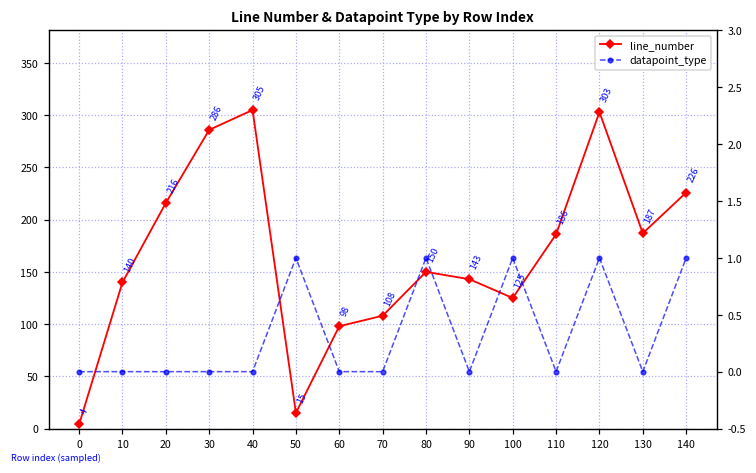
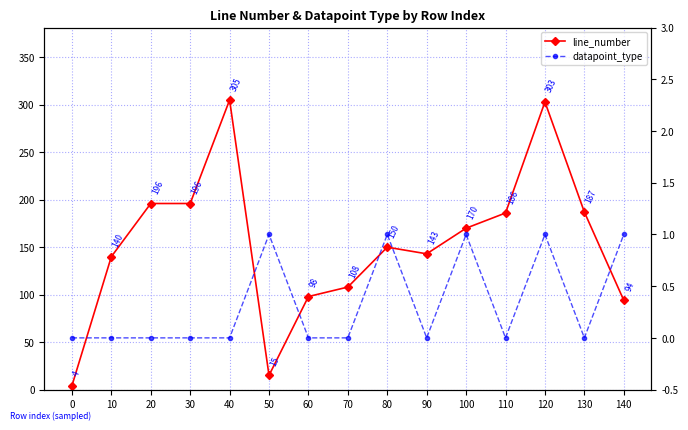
line_number, 20: 216 -> 196
line_number, 30: 286 -> 196
line_number, 100: 125 -> 170
line_number, 140: 226 -> 94
